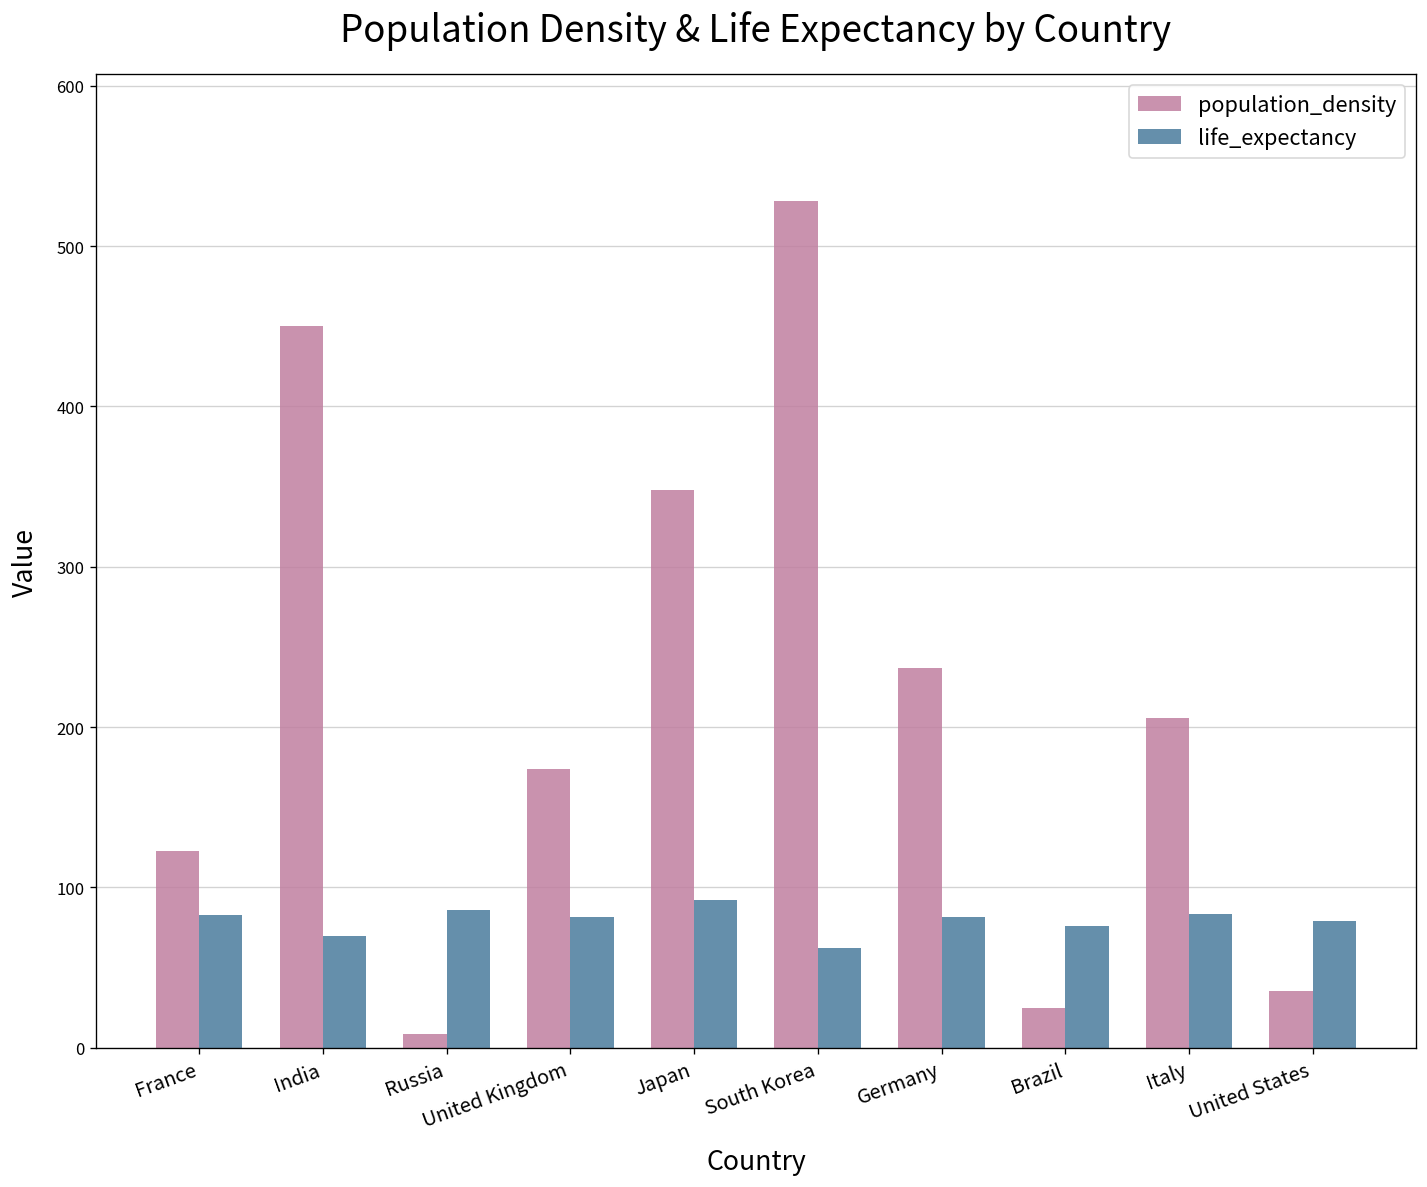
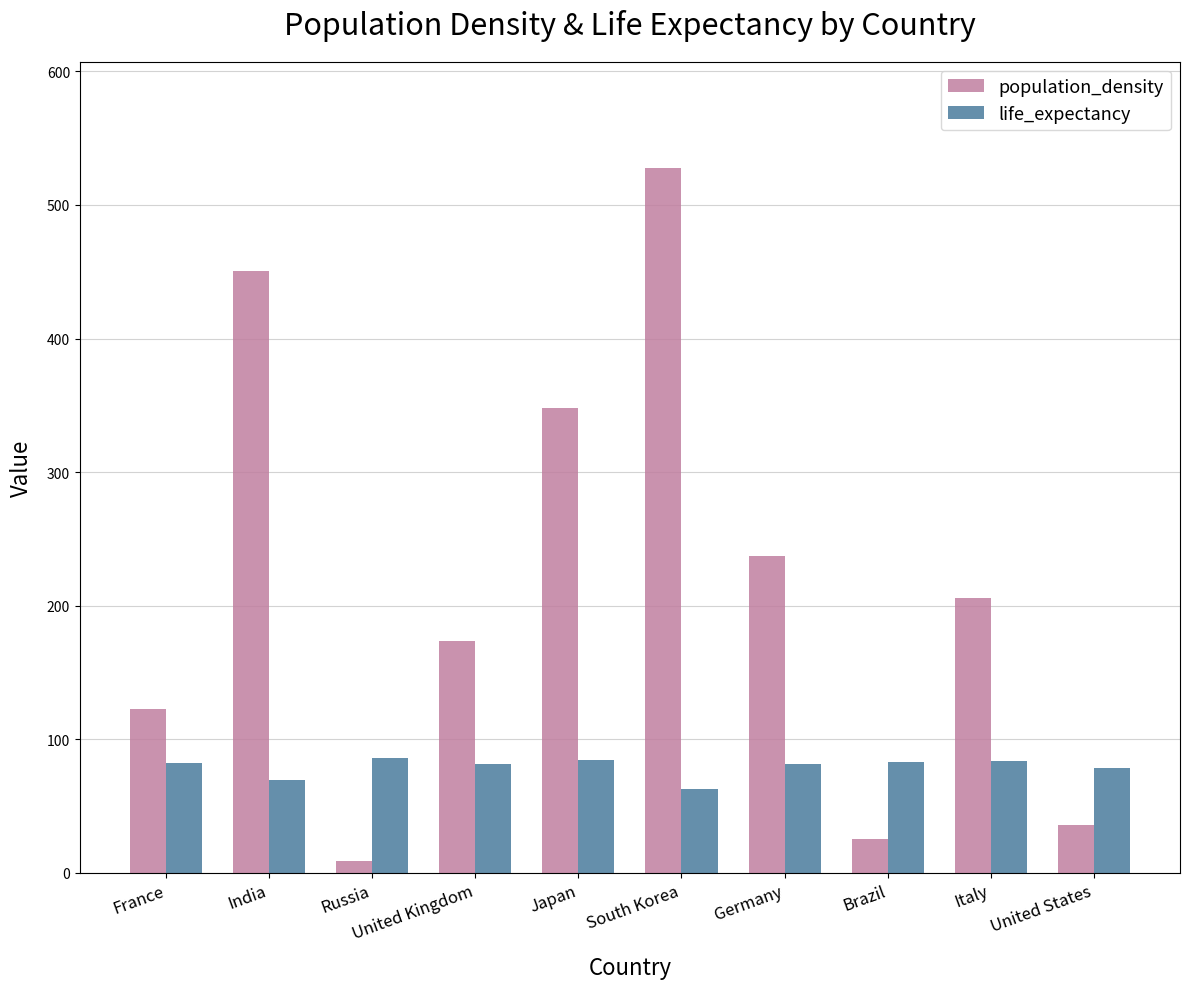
life_expectancy, Japan: 92 -> 85
life_expectancy, Brazil: 76 -> 83
